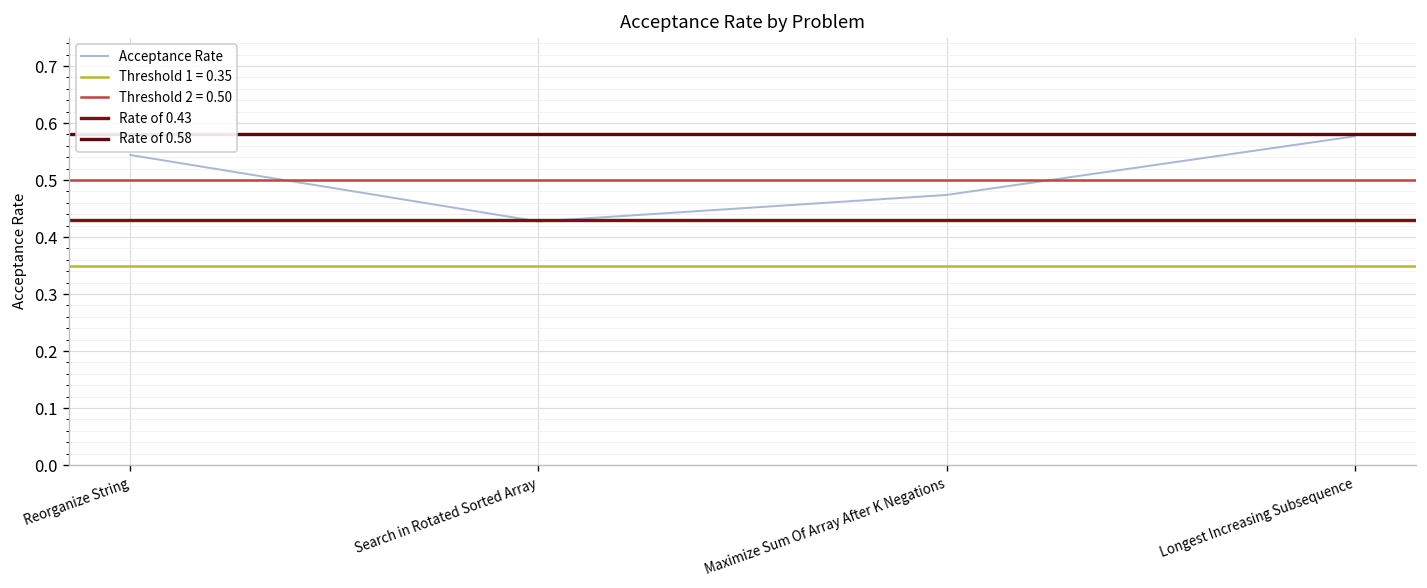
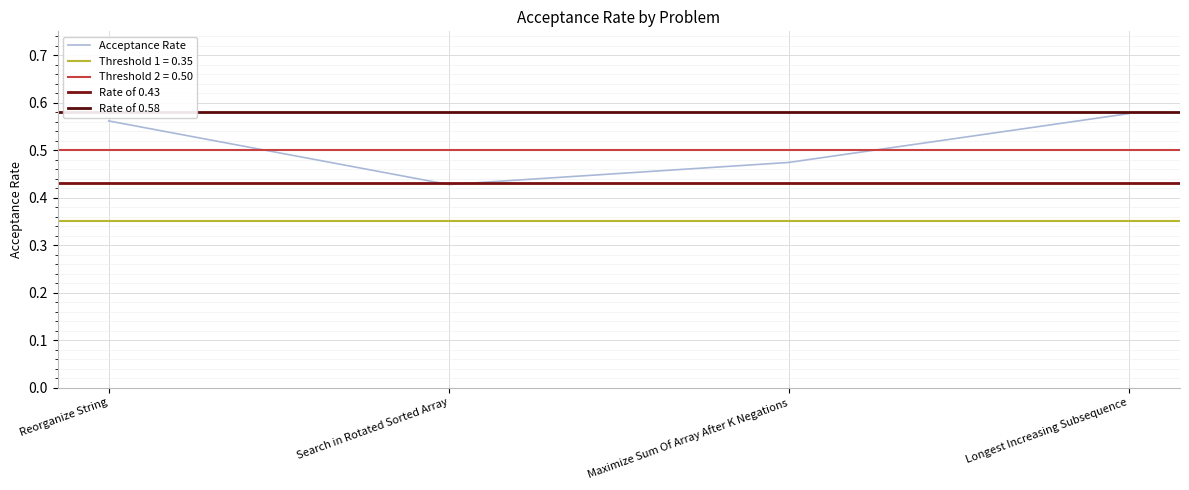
Reorganize String: 0.54 -> 0.56
